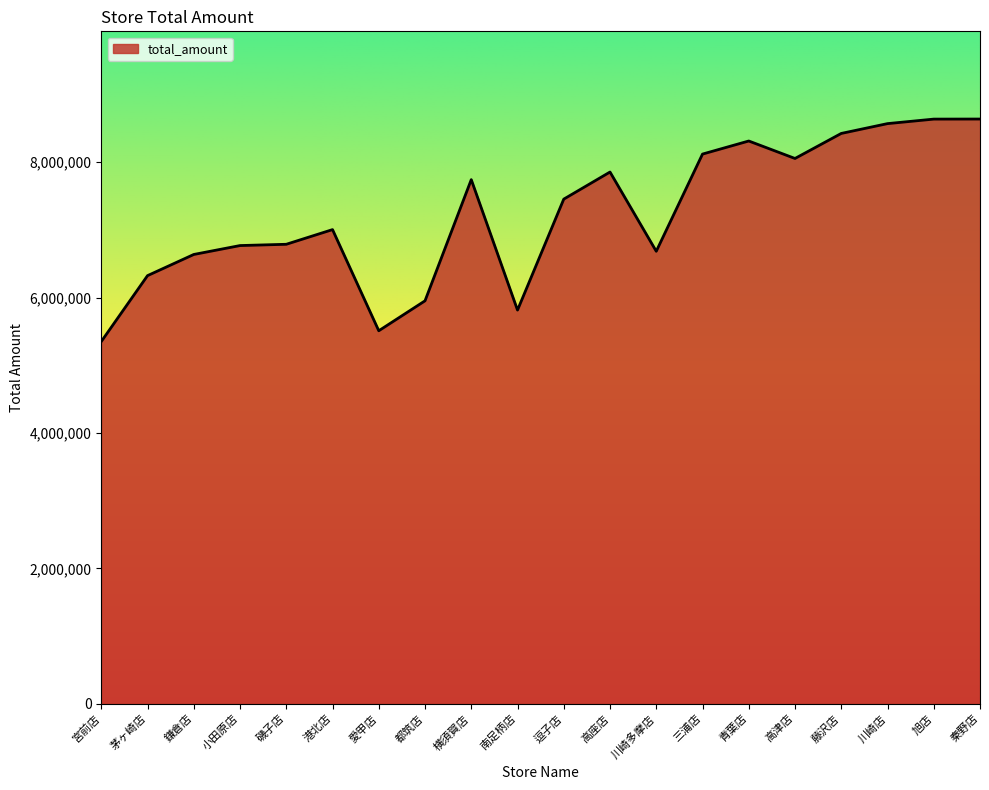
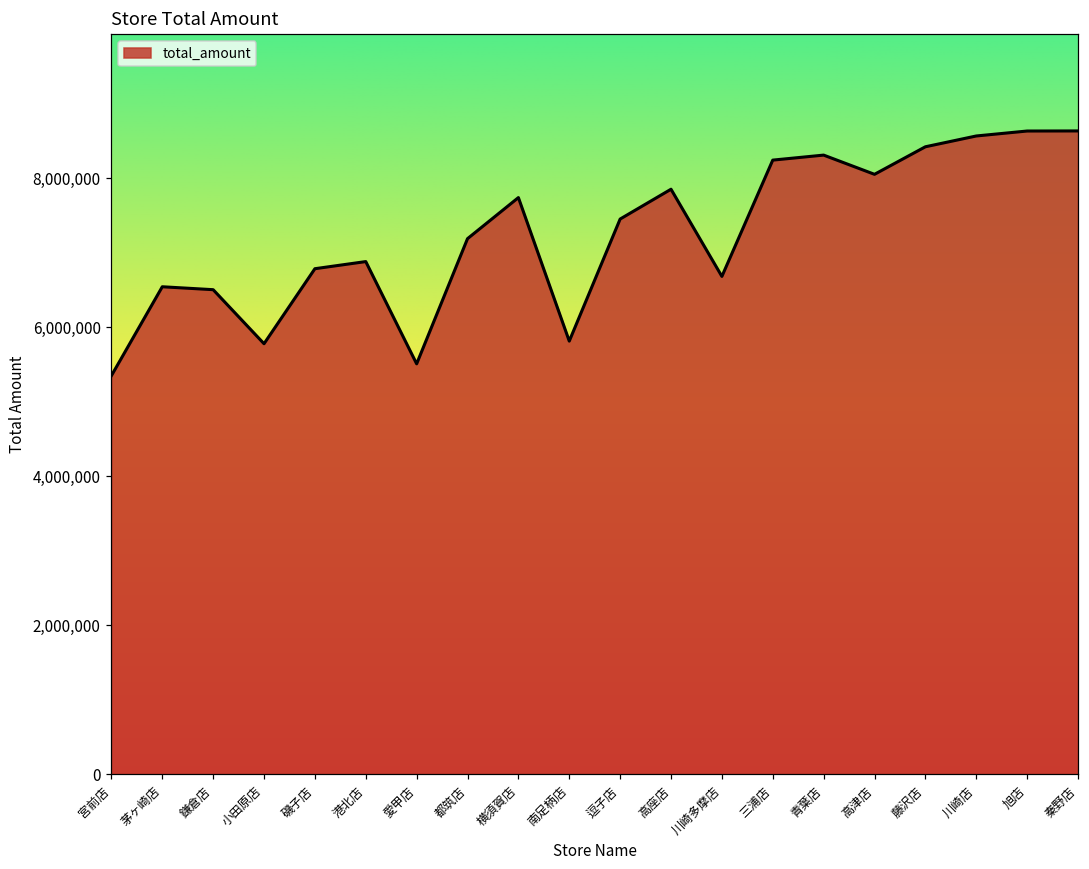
茅ヶ崎店: 6,300,000 -> 6,500,000
鎌倉店: 6,600,000 -> 6,500,000
小田原店: 6,800,000 -> 5,800,000
港北店: 7,000,000 -> 6,900,000
都筑店: 6,000,000 -> 7,200,000
三浦店: 8,100,000 -> 8,200,000
